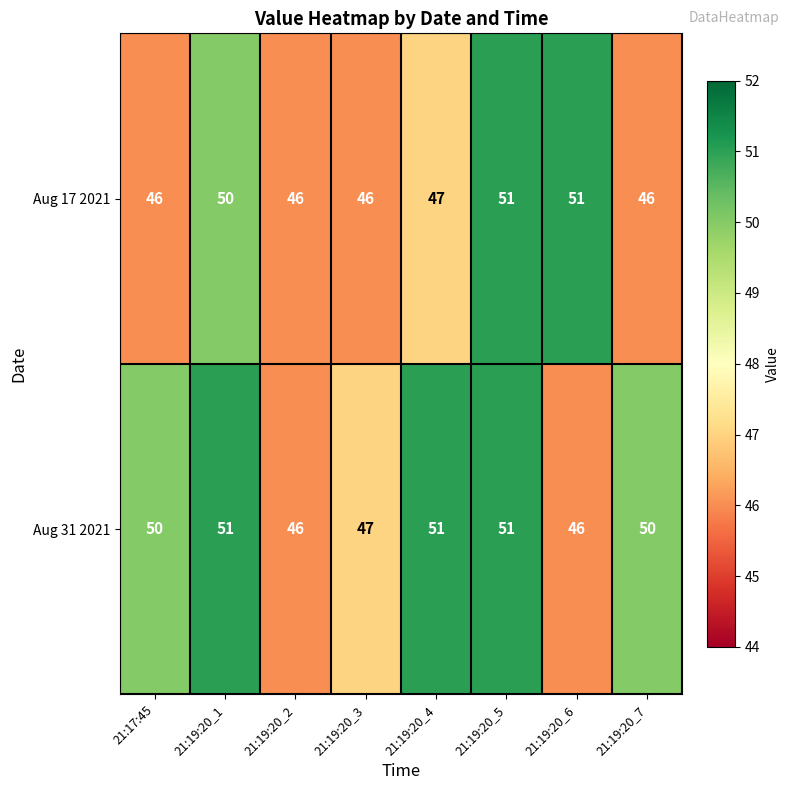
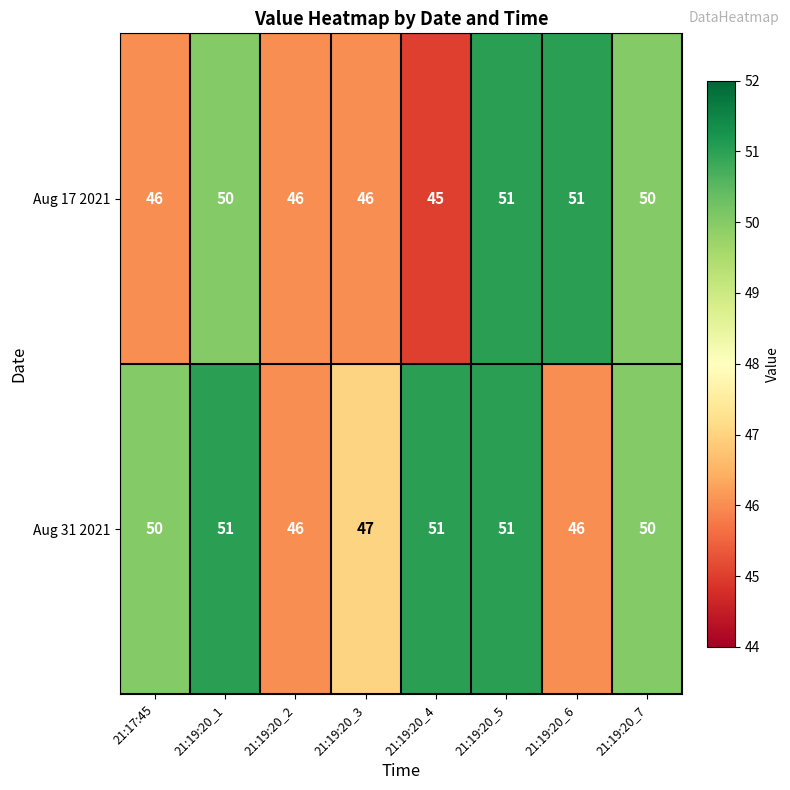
Aug 17 2021, 21:19:20_4: 47 -> 45
Aug 17 2021, 21:19:20_7: 46 -> 50
